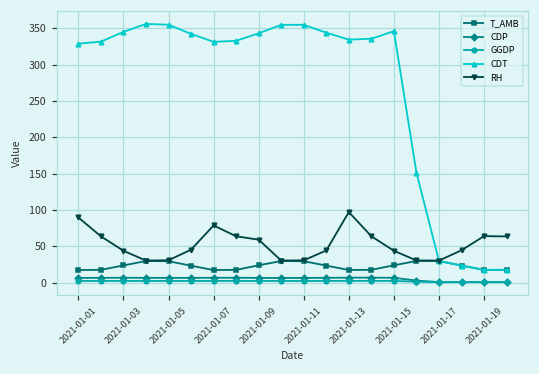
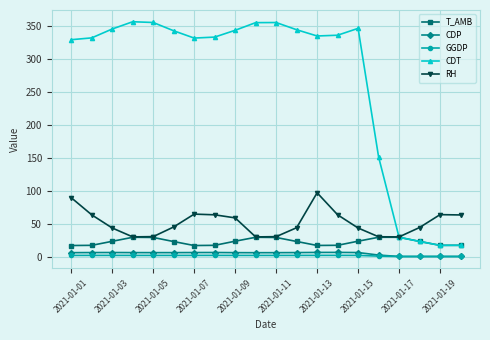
RH, 2021-01-07: 80 -> 70
